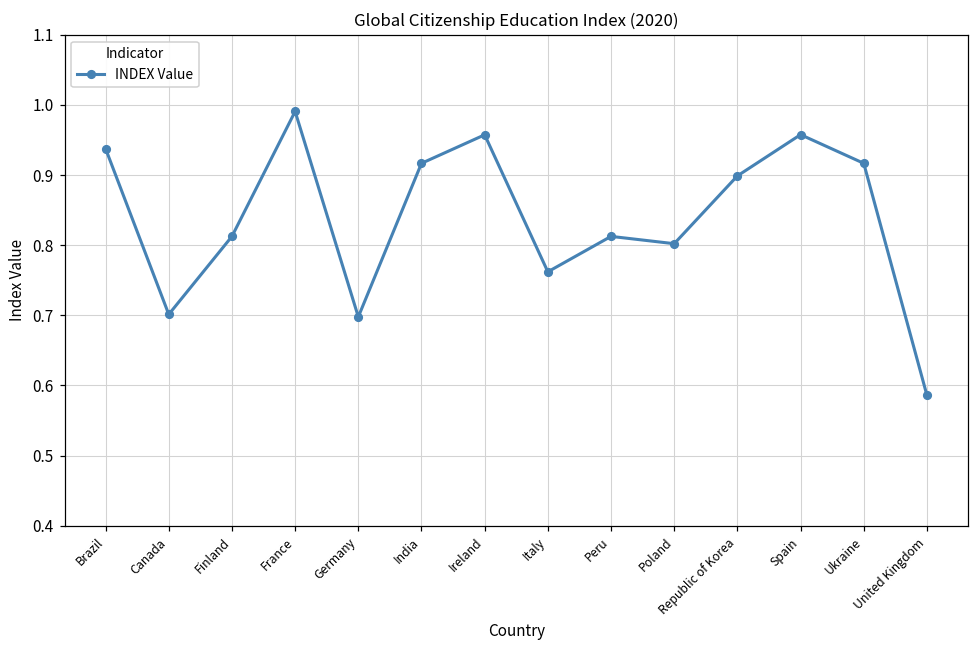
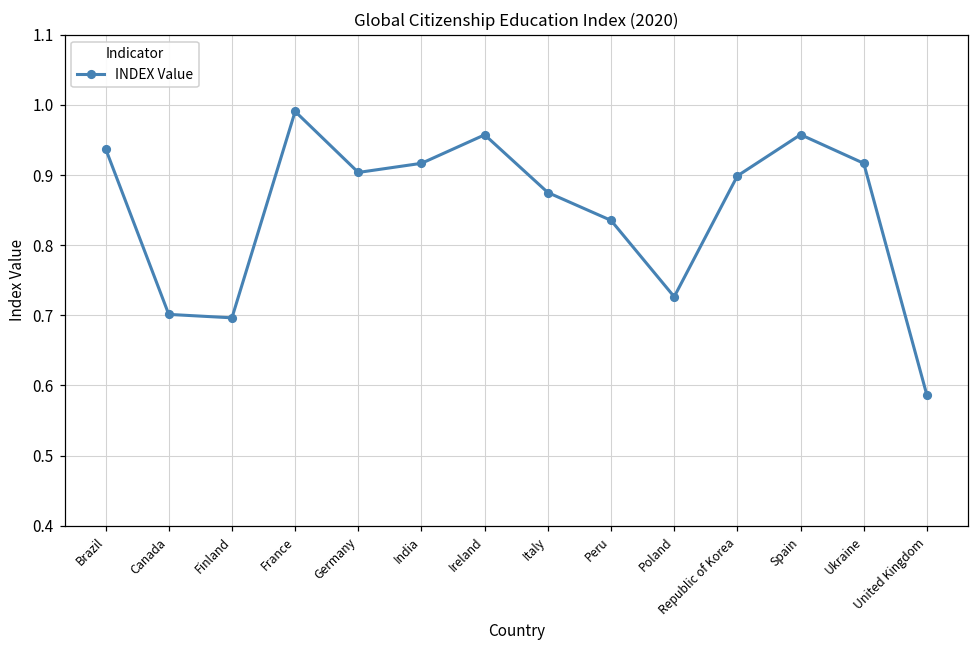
Finland: 0.81 -> 0.70
Germany: 0.70 -> 0.90
Italy: 0.76 -> 0.88
Peru: 0.81 -> 0.84
Poland: 0.80 -> 0.73
